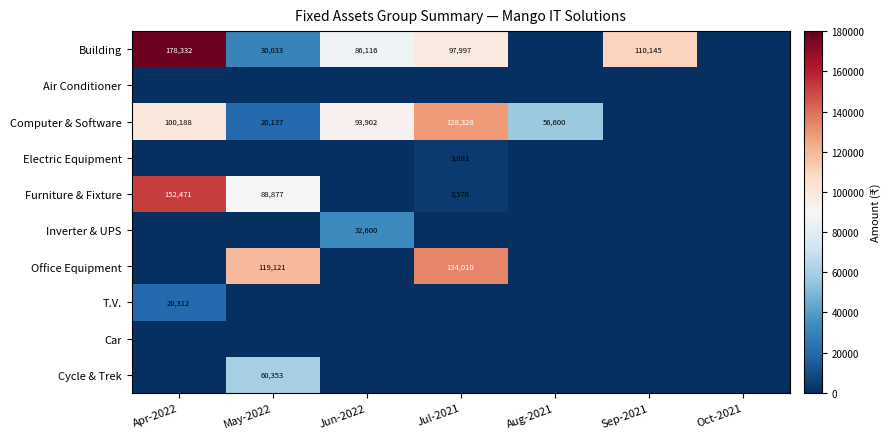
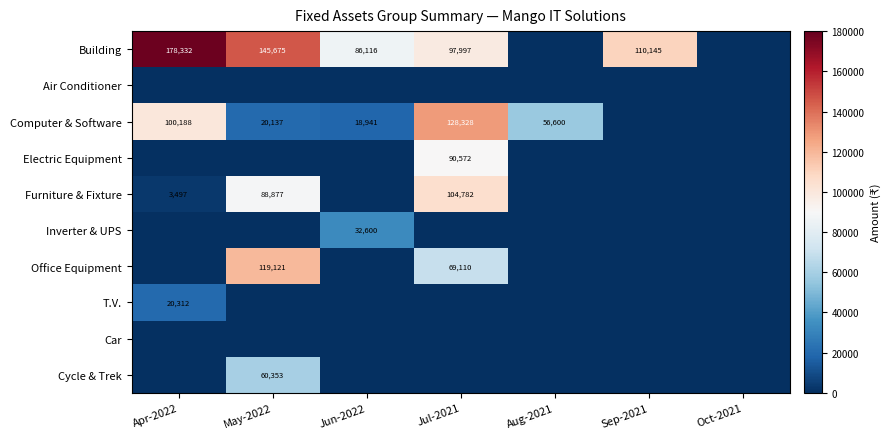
Building, May-2022: 30,033 -> 145,675
Computer & Software, Jun-2022: 93,902 -> 18,941
Electric Equipment, Jul-2021: 3,881 -> 90,572
Furniture & Fixture, Apr-2022: 152,471 -> 3,497
Furniture & Fixture, Jul-2021: 3,570 -> 104,782
Office Equipment, Jul-2021: 134,010 -> 69,110
